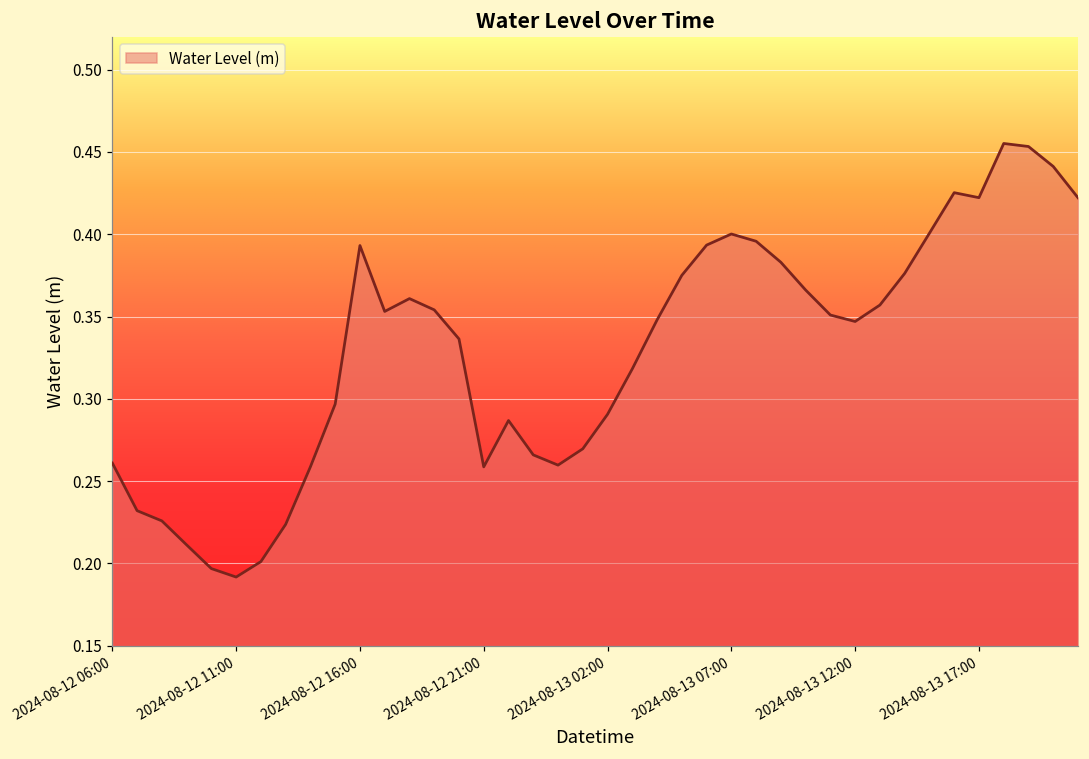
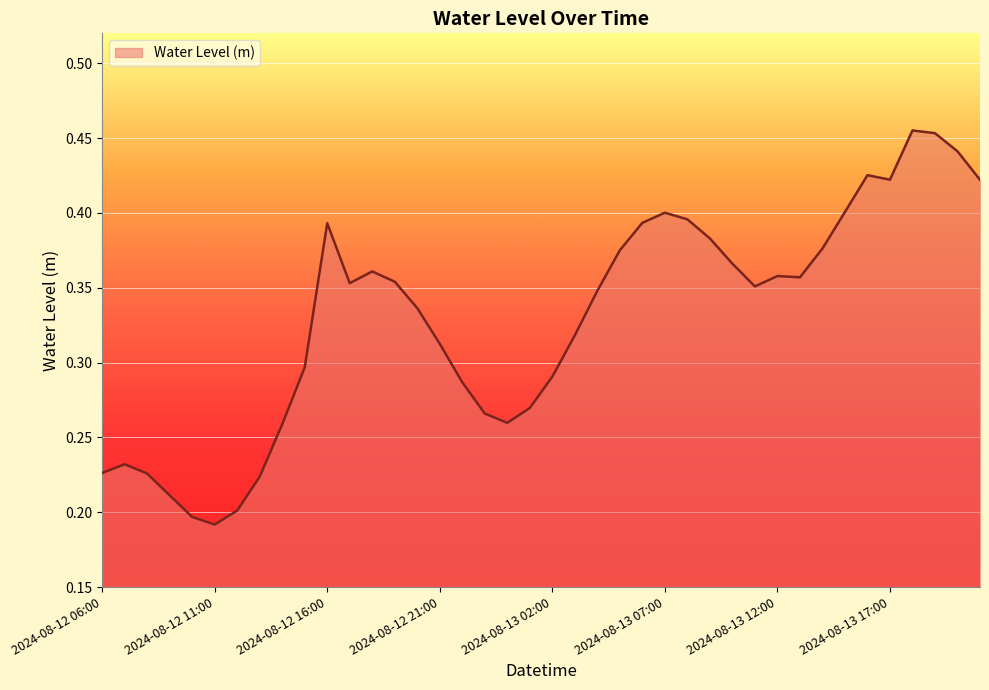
2024-08-12 06:00: 0.261 -> 0.226
2024-08-12 21:00: 0.259 -> 0.313
2024-08-13 12:00: 0.347 -> 0.358
